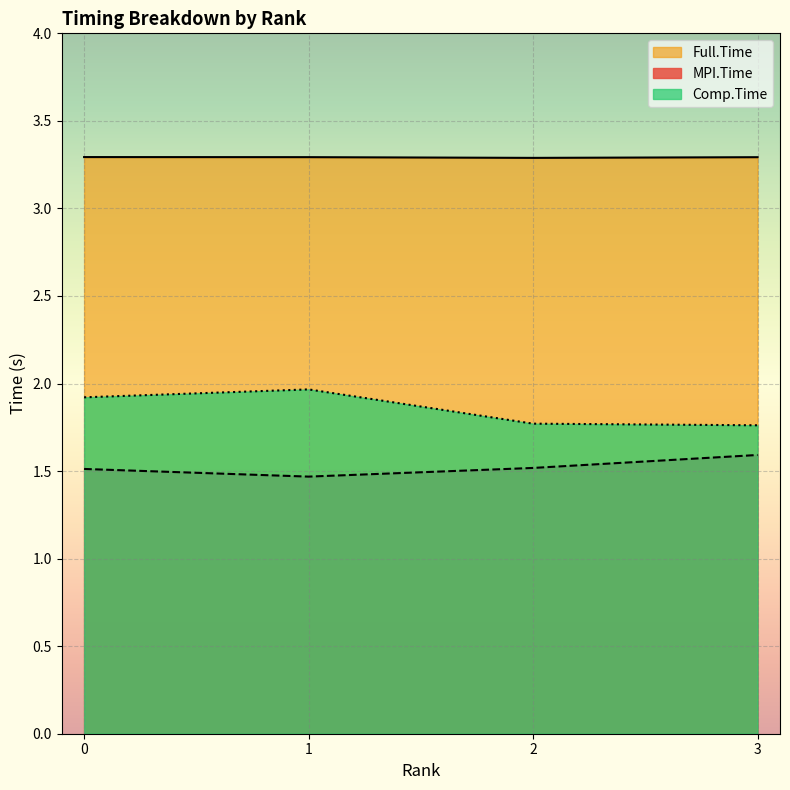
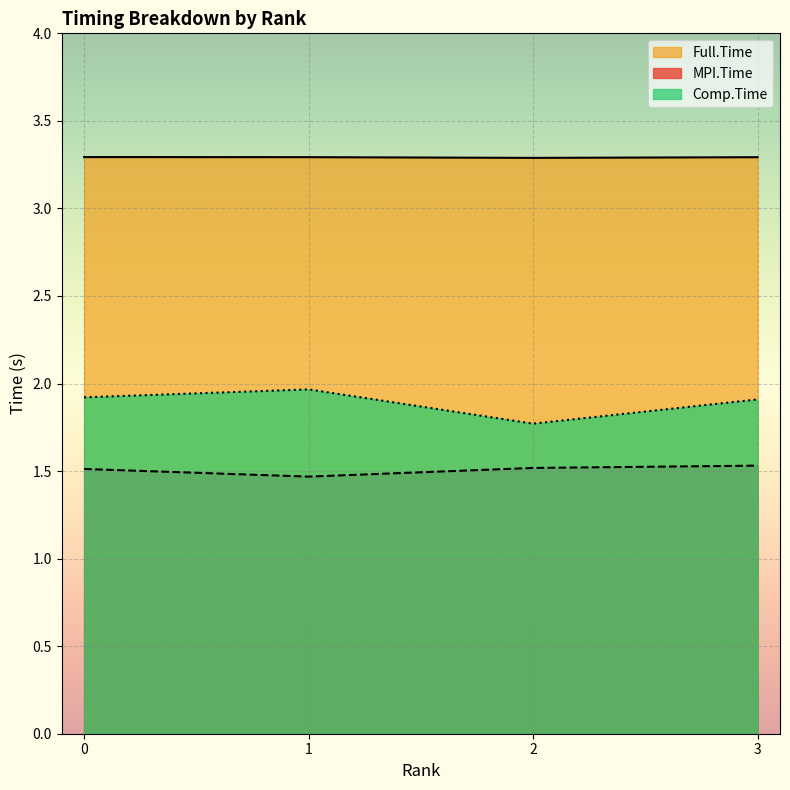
MPI.Time, 3: 1.59 -> 1.53
Comp.Time, 3: 1.76 -> 1.91
